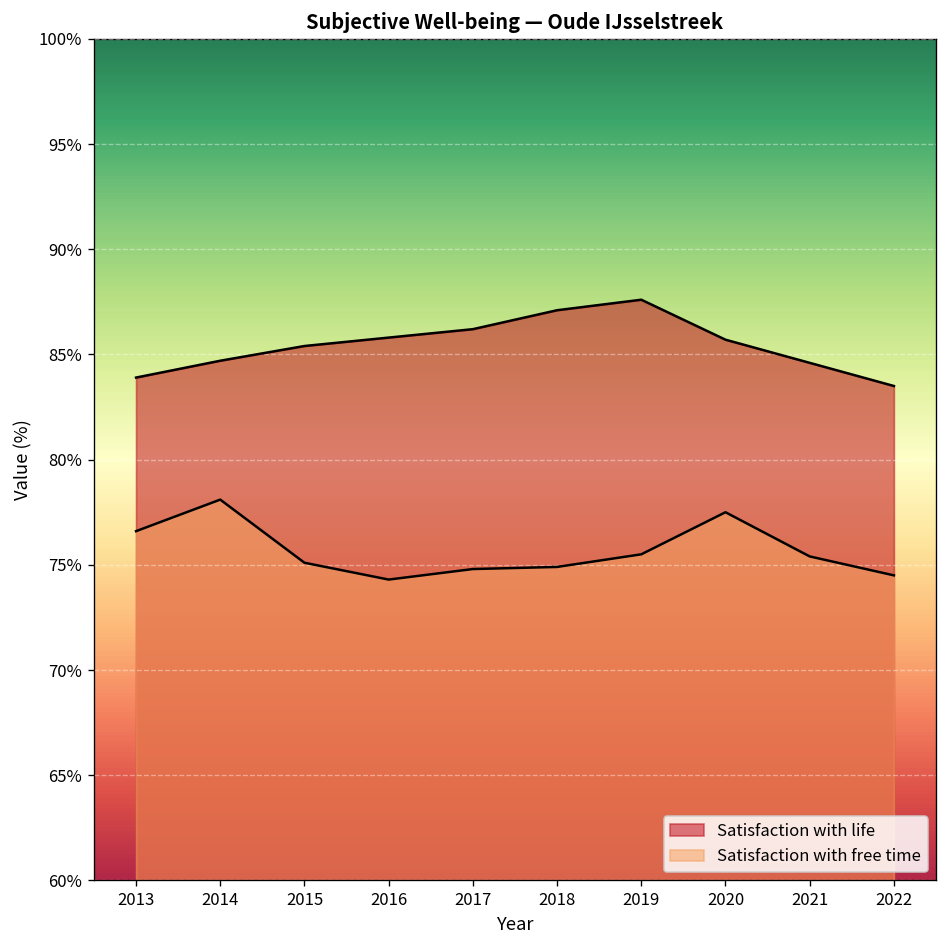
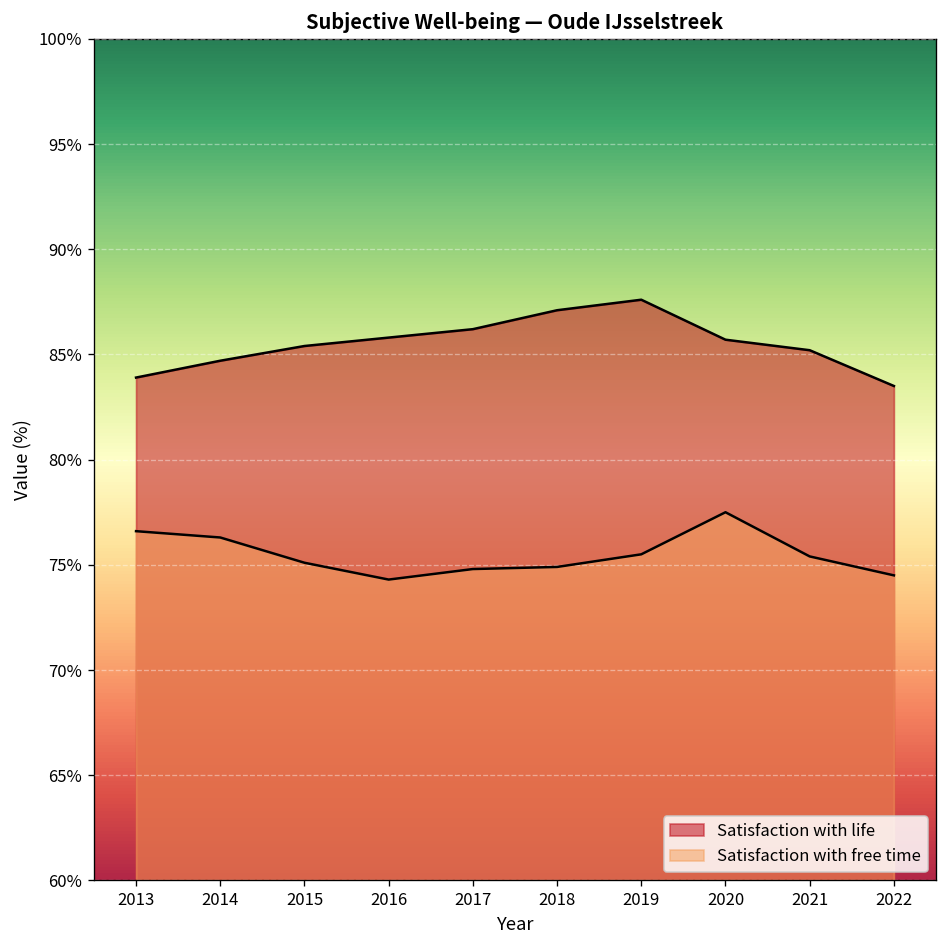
Satisfaction with free time, 2014: 78.1% -> 76.3%
Satisfaction with life, 2021: 84.6% -> 85.2%
